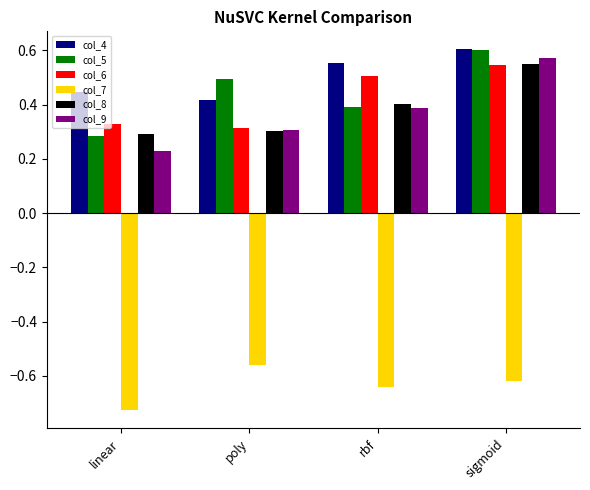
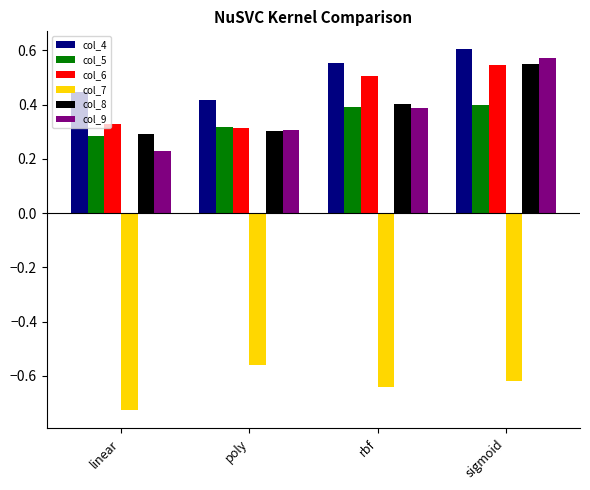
col_5, poly: 0.50 -> 0.32
col_5, sigmoid: 0.6 -> 0.4
